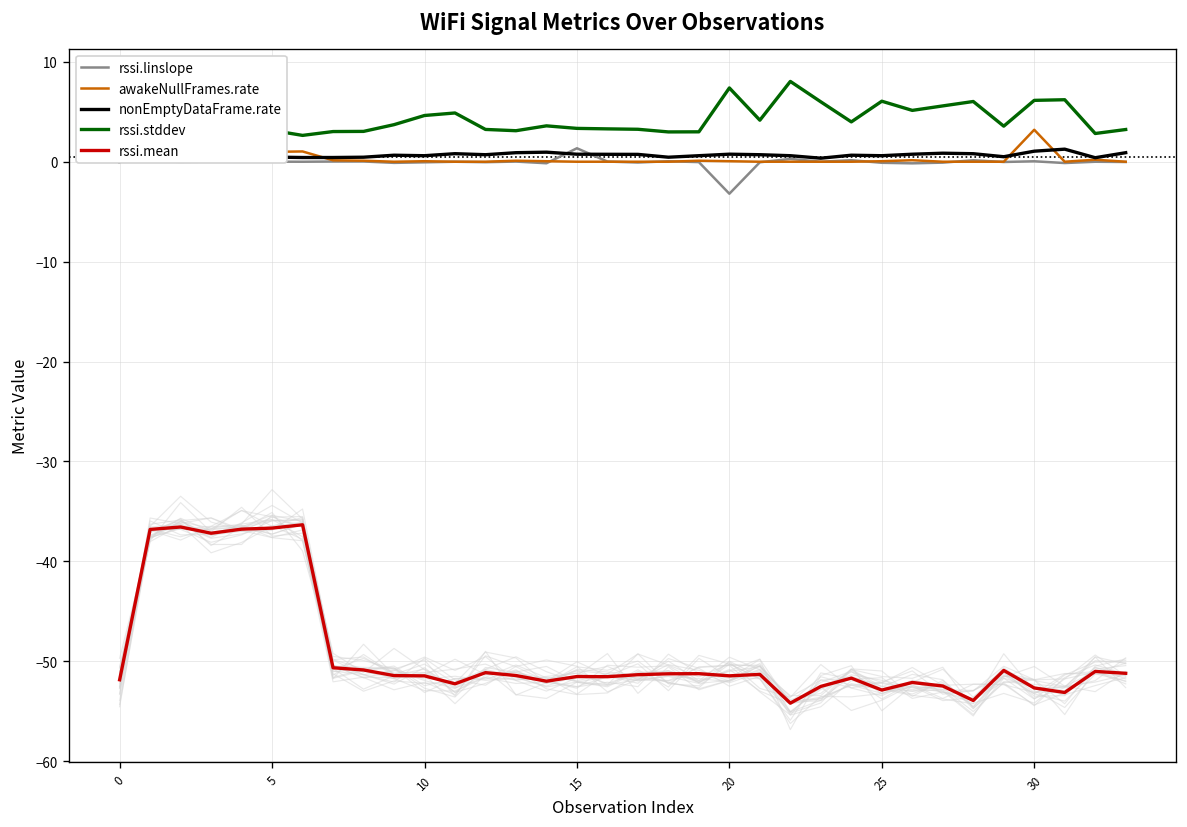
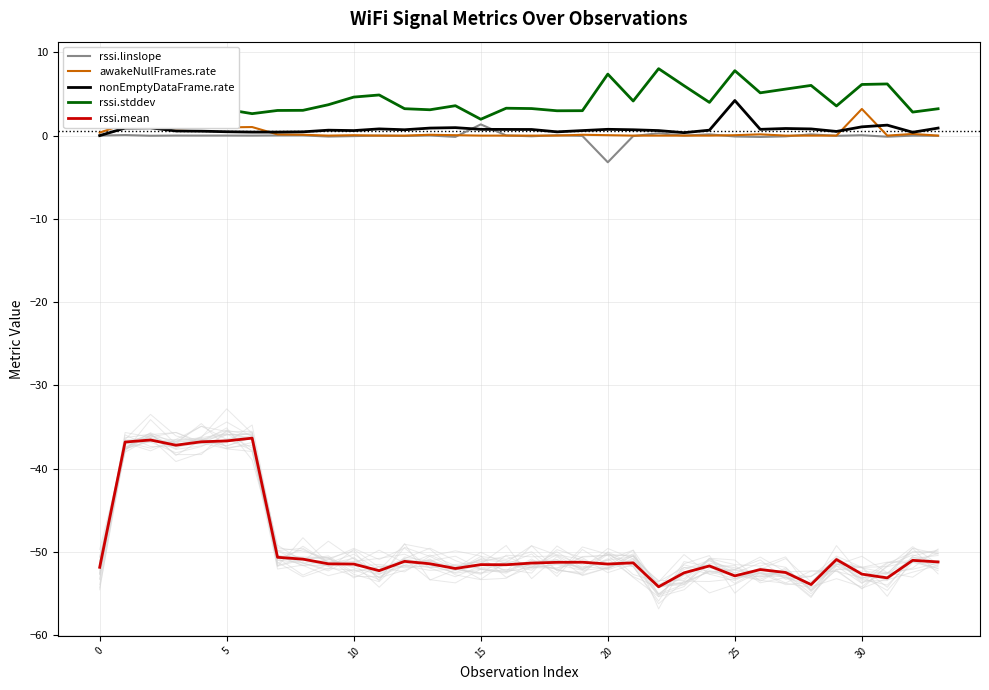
rssi.stddev, 15: 3 -> 2
nonEmptyDataFrame.rate, 25: 1 -> 4
rssi.stddev, 25: 6 -> 8
